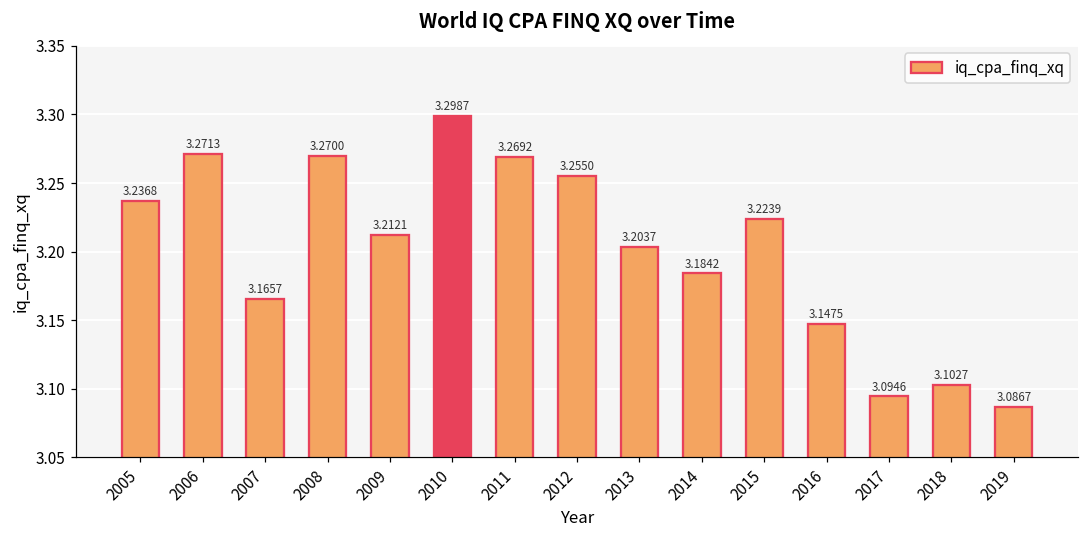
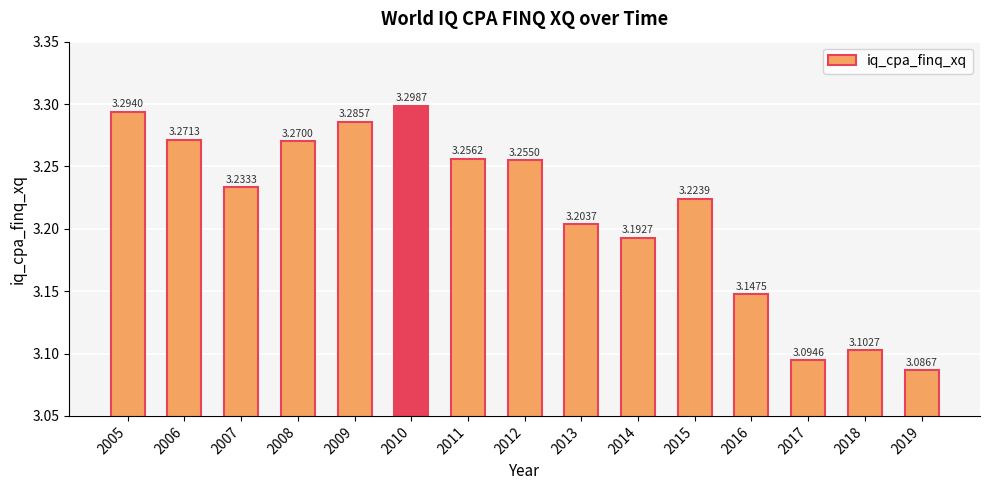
2005: 3.2368 -> 3.2940
2007: 3.1657 -> 3.2333
2009: 3.2121 -> 3.2857
2011: 3.2692 -> 3.2562
2014: 3.1842 -> 3.1927
